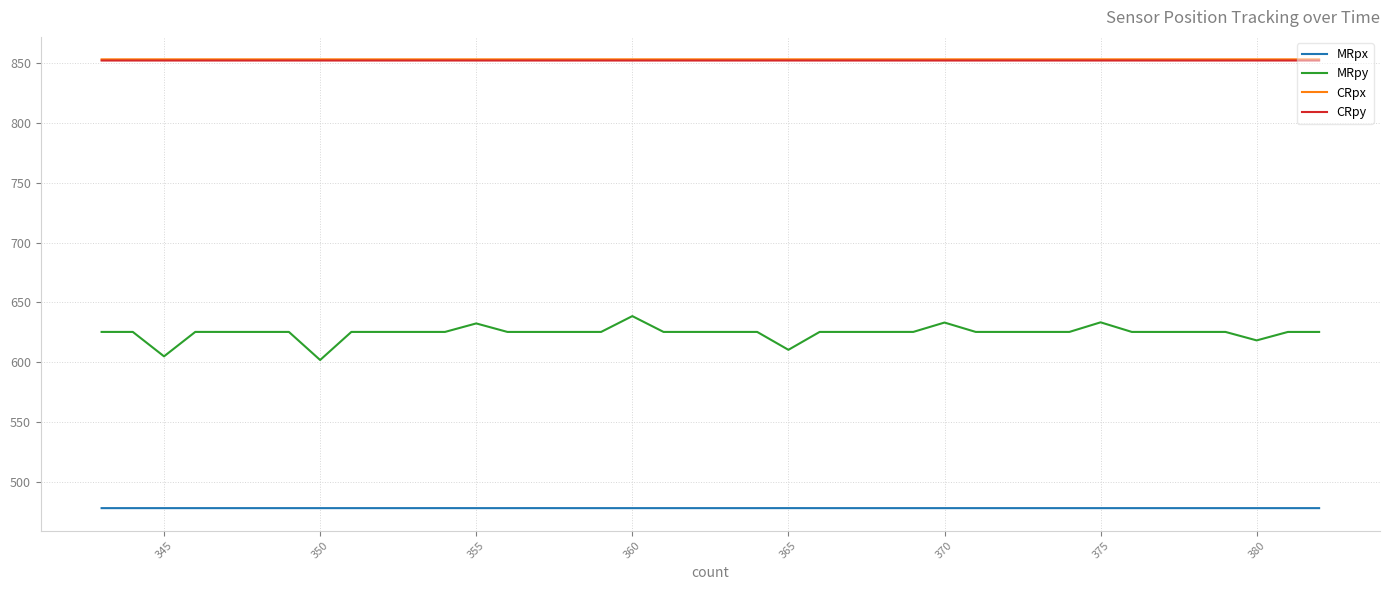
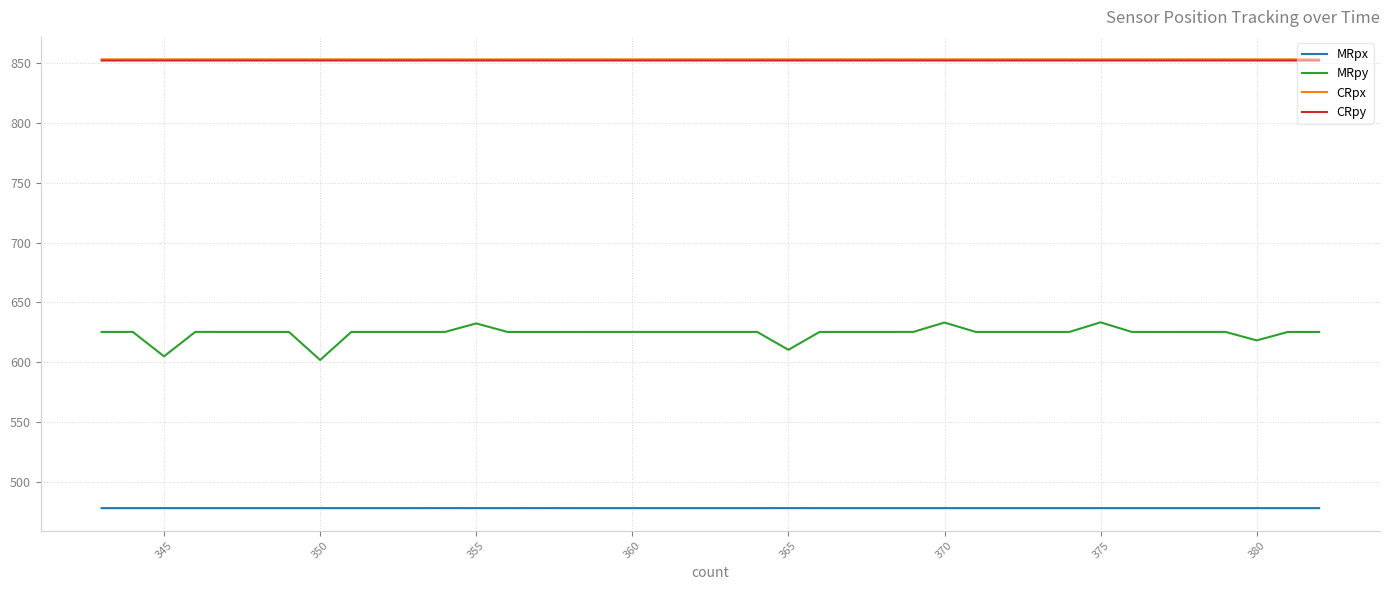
MRpy, 360: 638 -> 625
